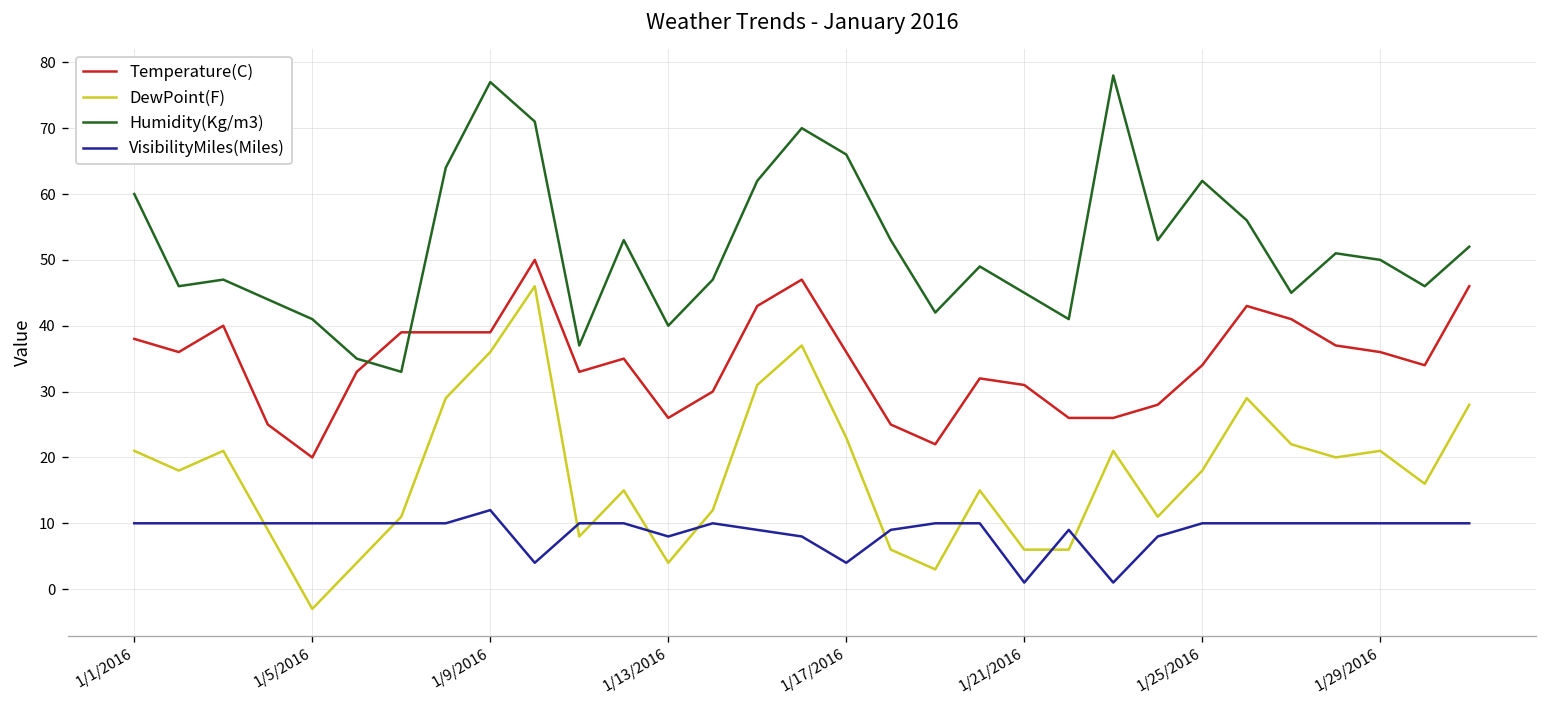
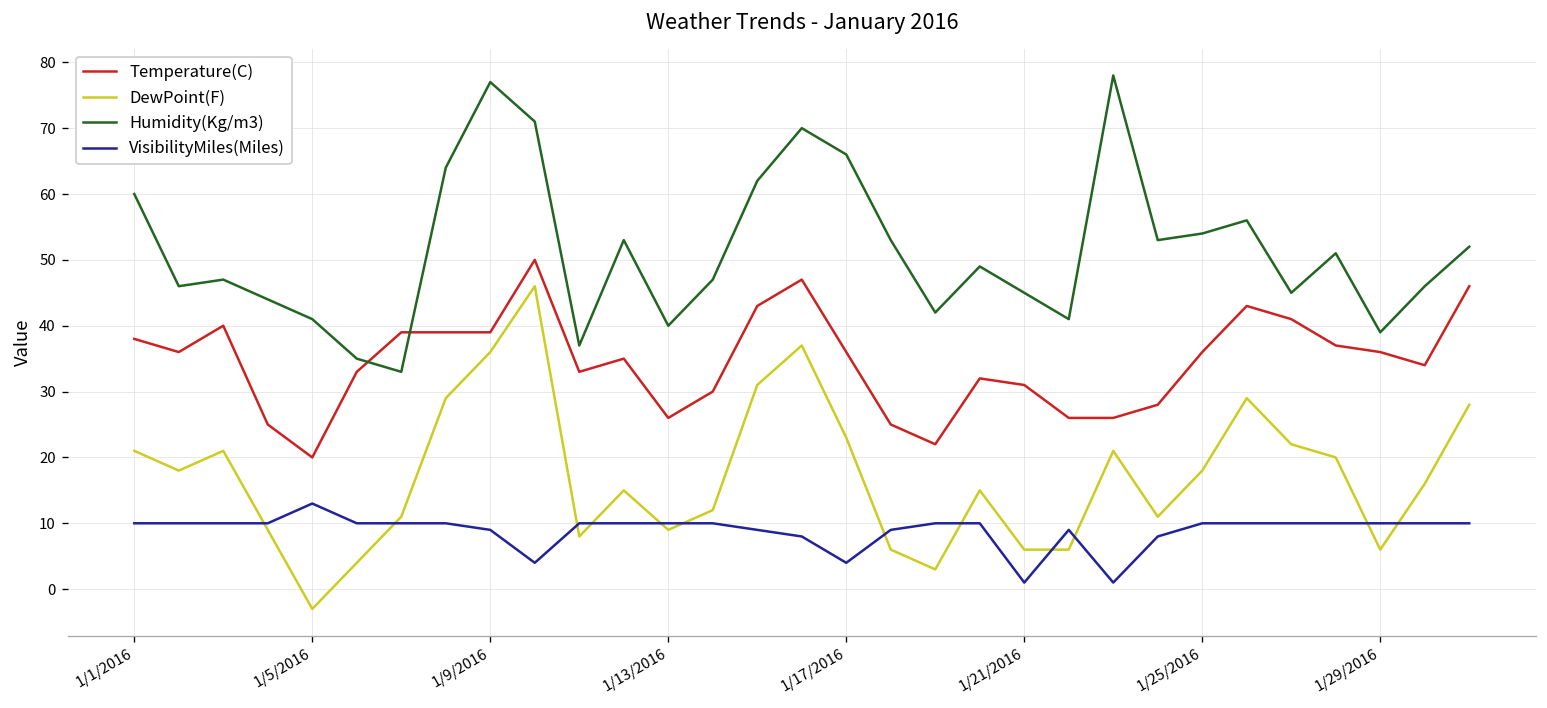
VisibilityMiles(Miles), 1/5/2016: 10 -> 13
VisibilityMiles(Miles), 1/9/2016: 12 -> 9
DewPoint(F), 1/13/2016: 4 -> 9
VisibilityMiles(Miles), 1/13/2016: 8 -> 10
Temperature(C), 1/25/2016: 34 -> 36
Humidity(Kg/m3), 1/25/2016: 62 -> 54
DewPoint(F), 1/29/2016: 21 -> 6
Humidity(Kg/m3), 1/29/2016: 50 -> 39
